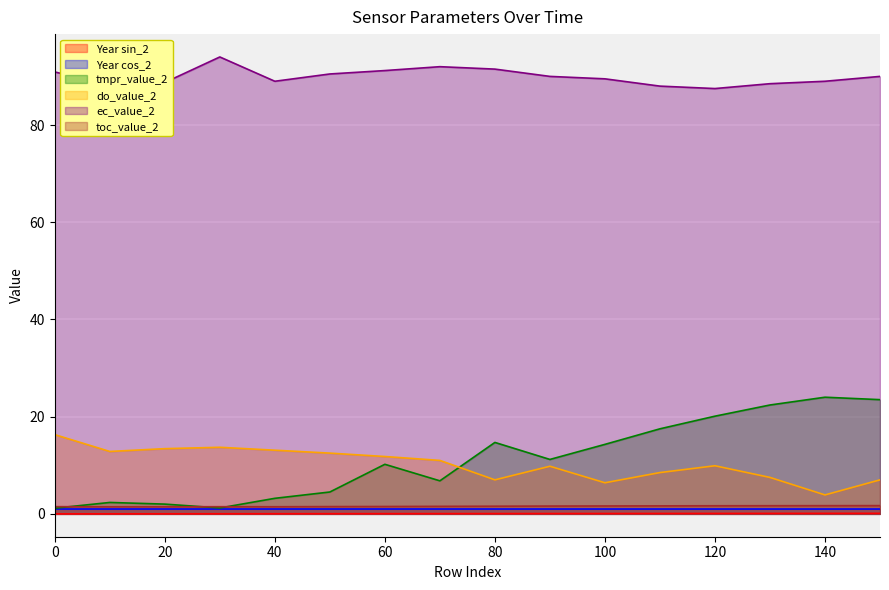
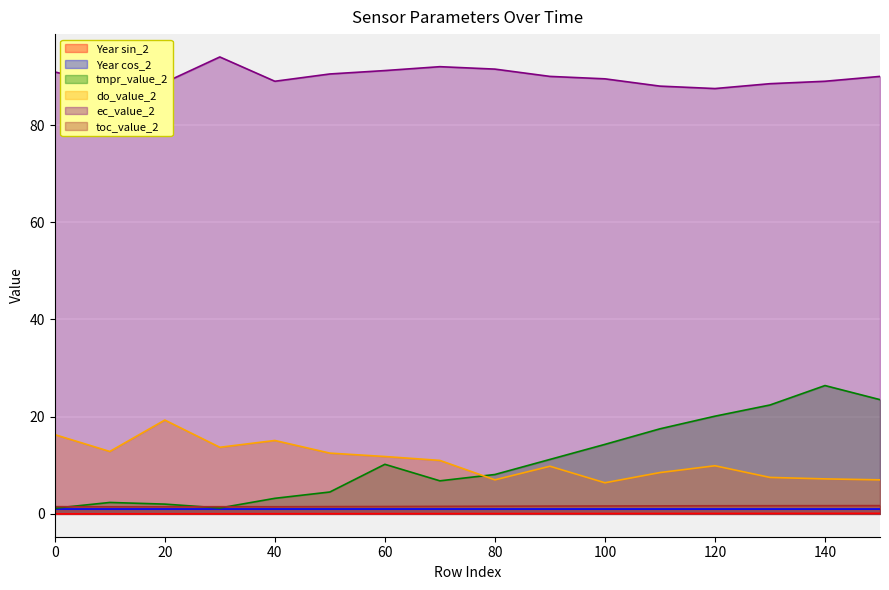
do_value_2, 20: 13 -> 19
do_value_2, 40: 13 -> 15
tmpr_value_2, 80: 15 -> 8
tmpr_value_2, 140: 24 -> 26
do_value_2, 140: 4 -> 7
